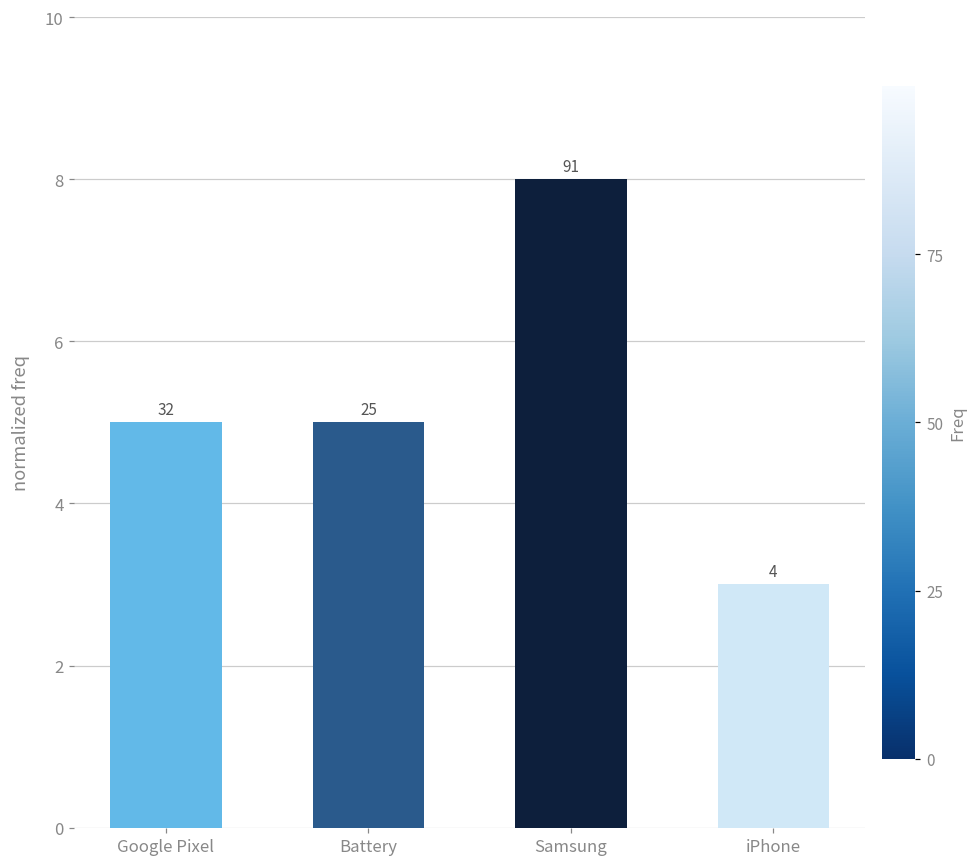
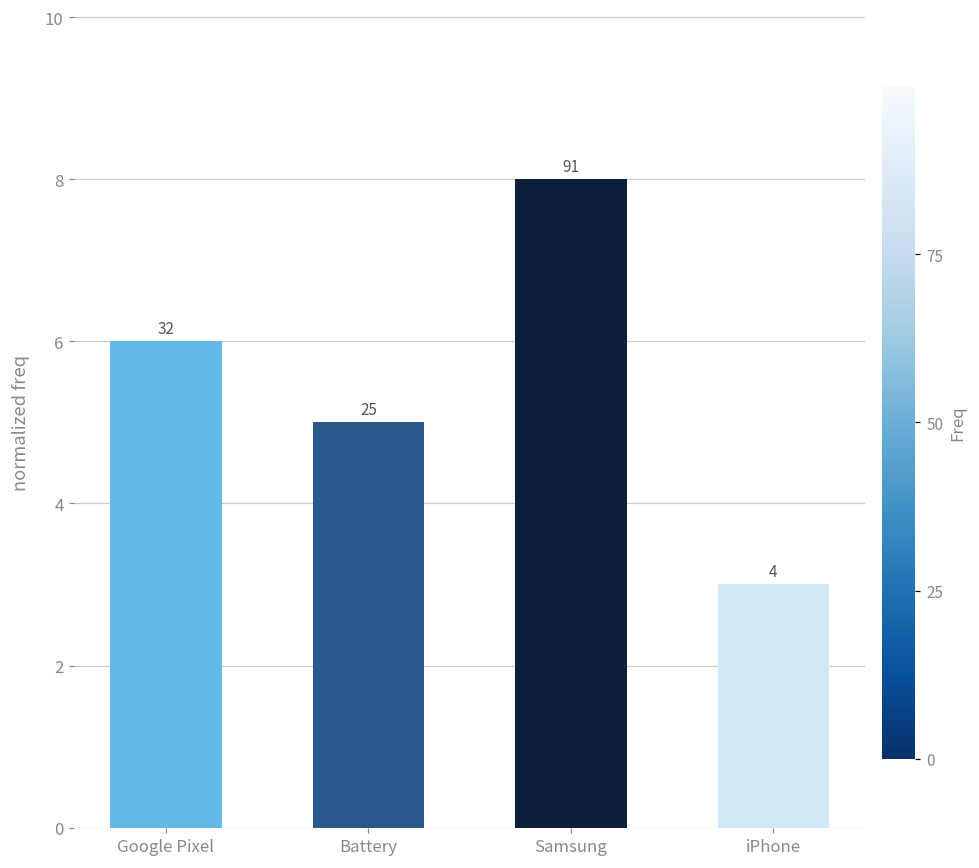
Google Pixel: 5 -> 6
